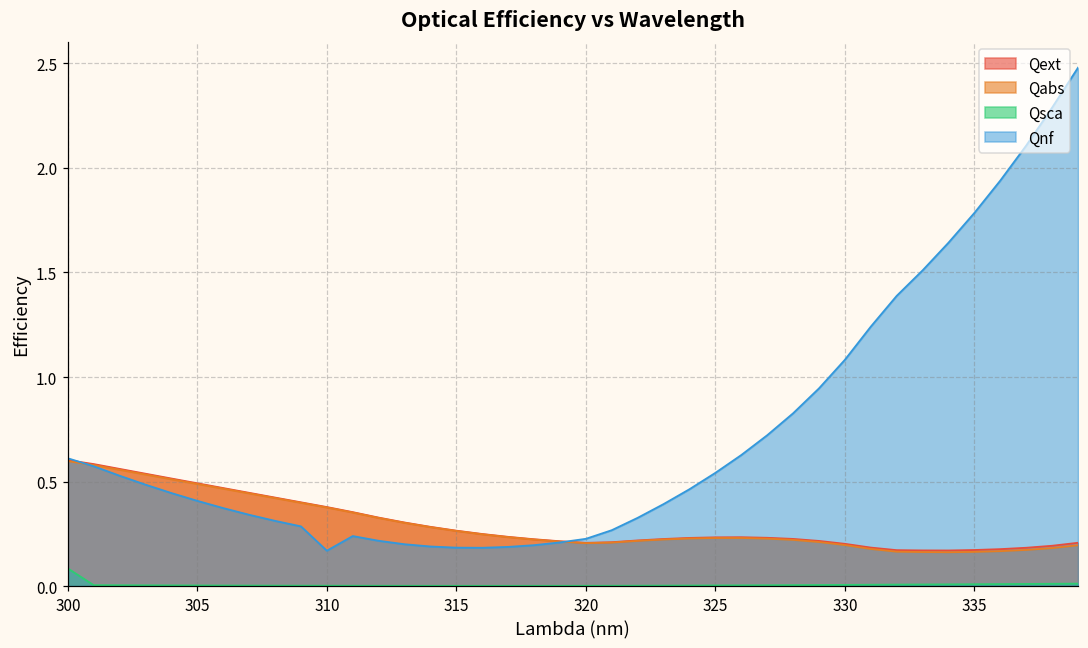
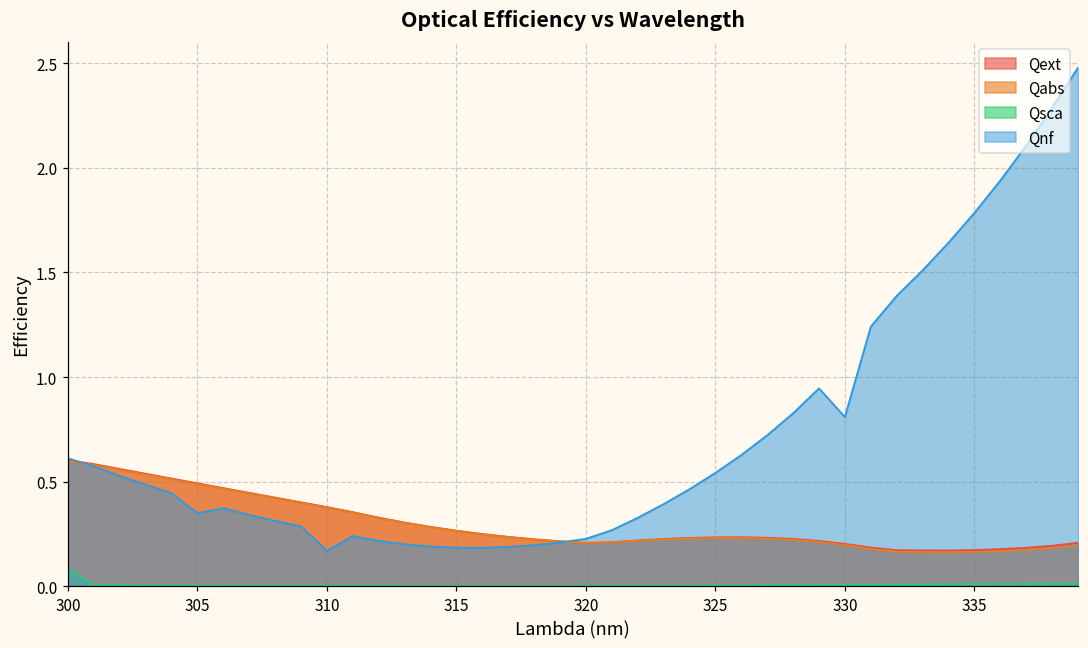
Qnf, 305: 0.41 -> 0.35
Qnf, 330: 1.08 -> 0.81
